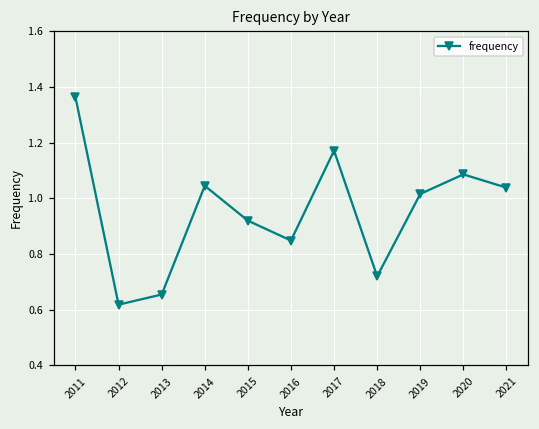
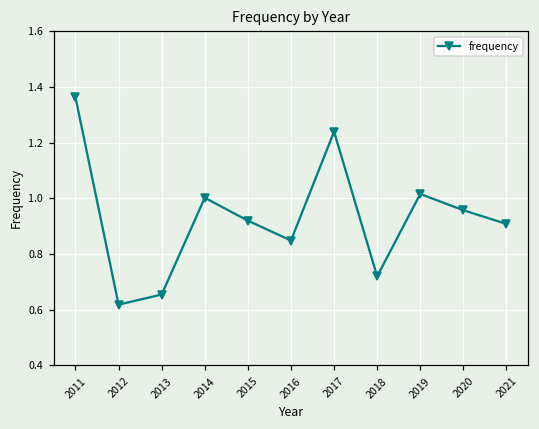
2014: 1.04 -> 1.00
2017: 1.17 -> 1.24
2020: 1.09 -> 0.96
2021: 1.04 -> 0.91
